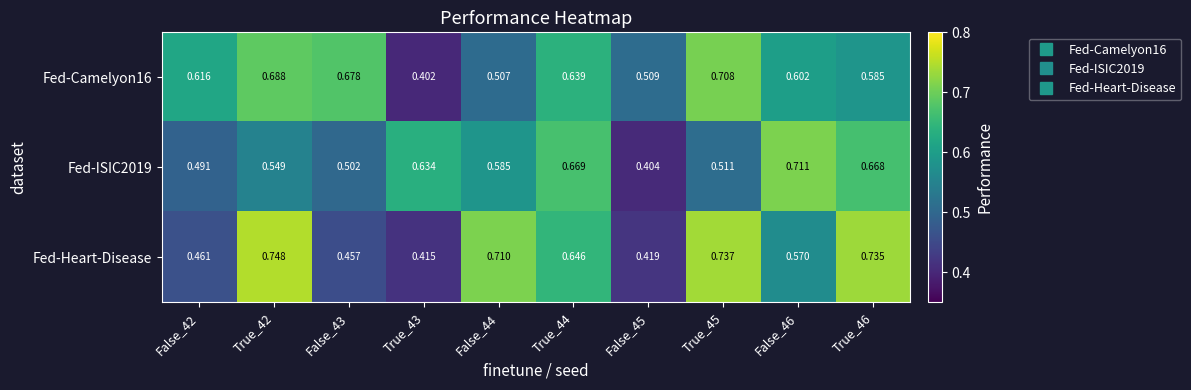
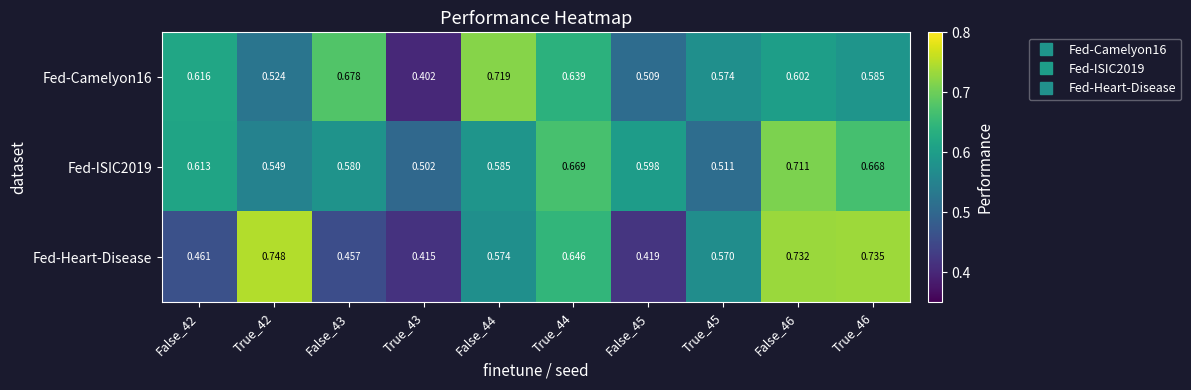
Fed-Camelyon16, True_42: 0.688 -> 0.524
Fed-Camelyon16, False_44: 0.507 -> 0.719
Fed-Camelyon16, True_45: 0.708 -> 0.574
Fed-ISIC2019, False_42: 0.491 -> 0.613
Fed-ISIC2019, False_43: 0.502 -> 0.580
Fed-ISIC2019, True_43: 0.634 -> 0.502
Fed-ISIC2019, False_45: 0.404 -> 0.598
Fed-Heart-Disease, False_44: 0.710 -> 0.574
Fed-Heart-Disease, True_45: 0.737 -> 0.570
Fed-Heart-Disease, False_46: 0.570 -> 0.732
